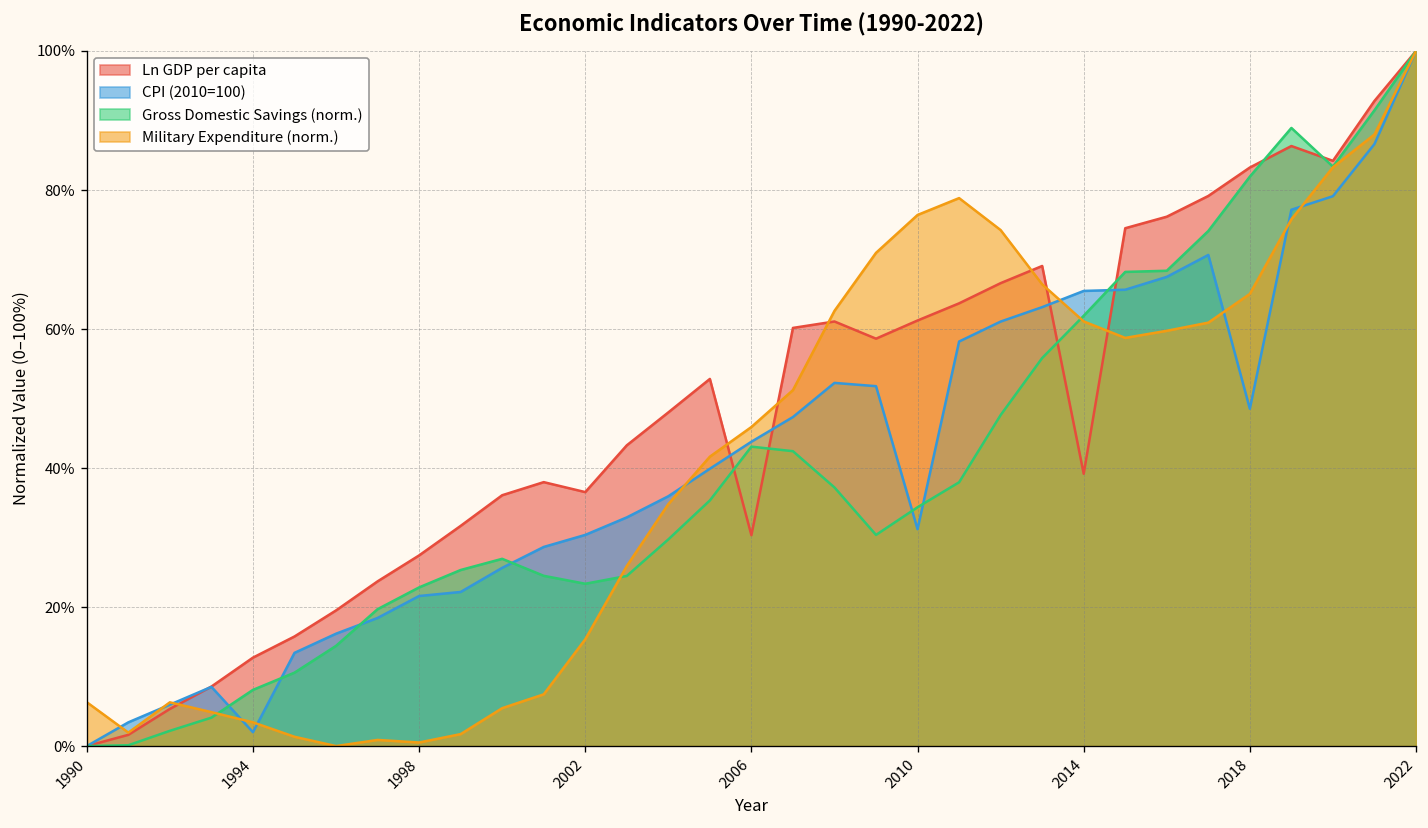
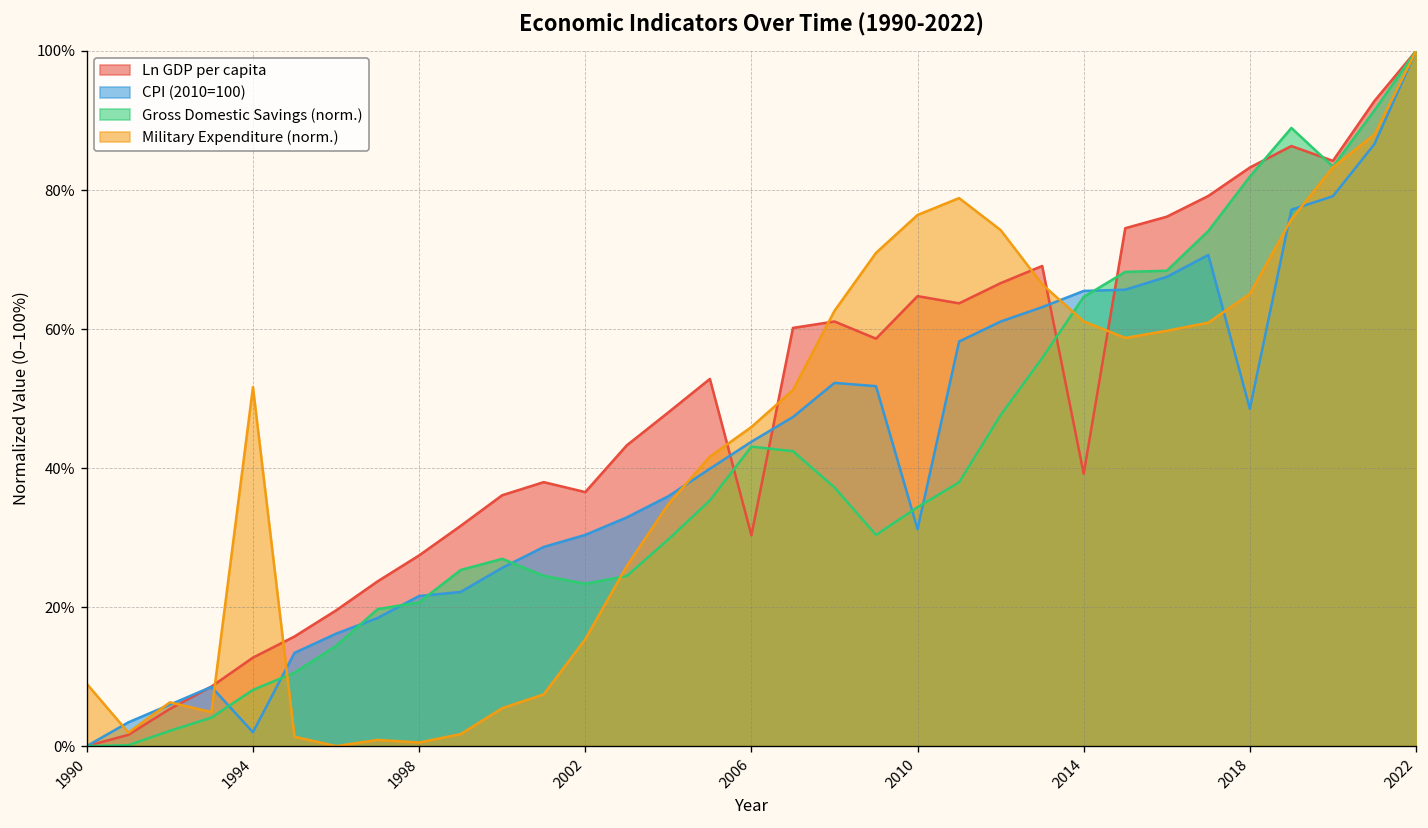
Military Expenditure (norm.), 1990: 6% -> 9%
Military Expenditure (norm.), 1994: 3% -> 52%
Gross Domestic Savings (norm.), 1998: 23% -> 21%
Ln GDP per capita, 2010: 61% -> 65%
Gross Domestic Savings (norm.), 2014: 62% -> 65%
